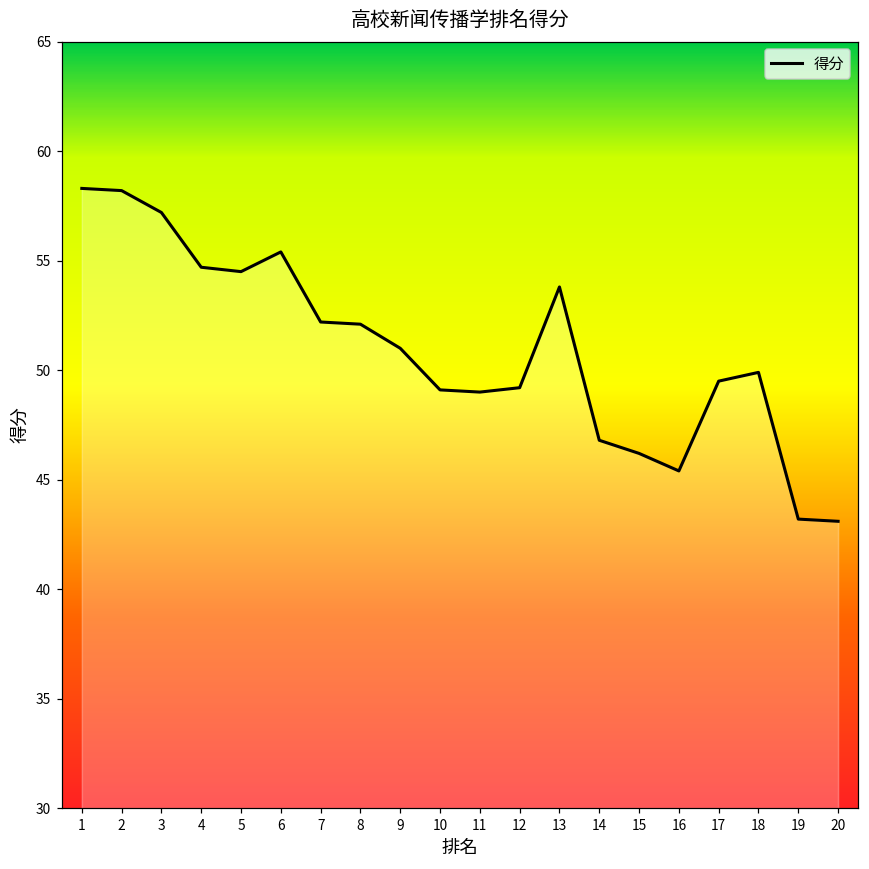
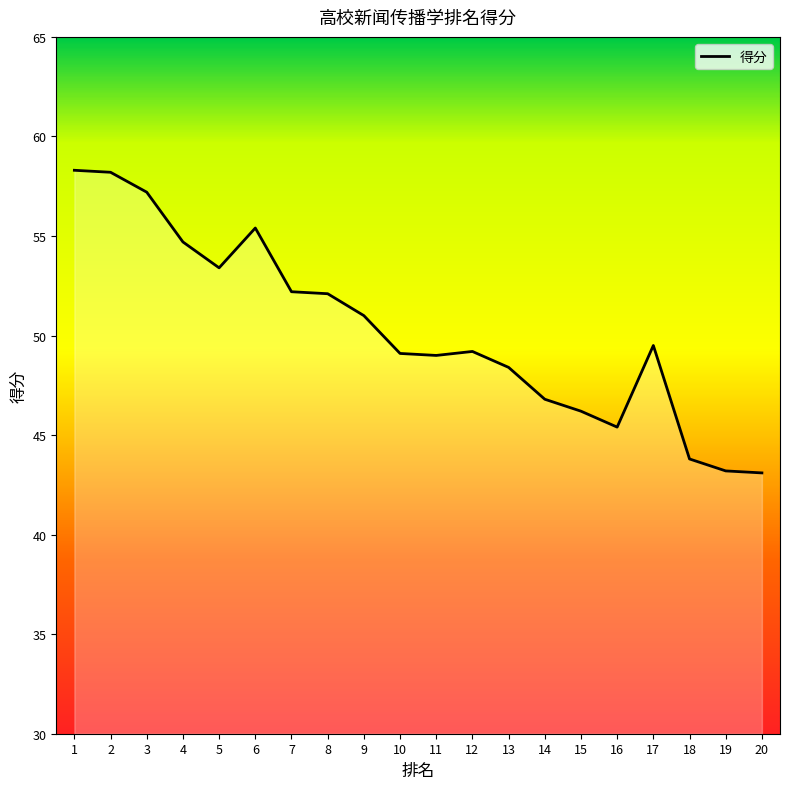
5: 54.5 -> 53.4
13: 53.8 -> 48.4
18: 49.9 -> 43.8
